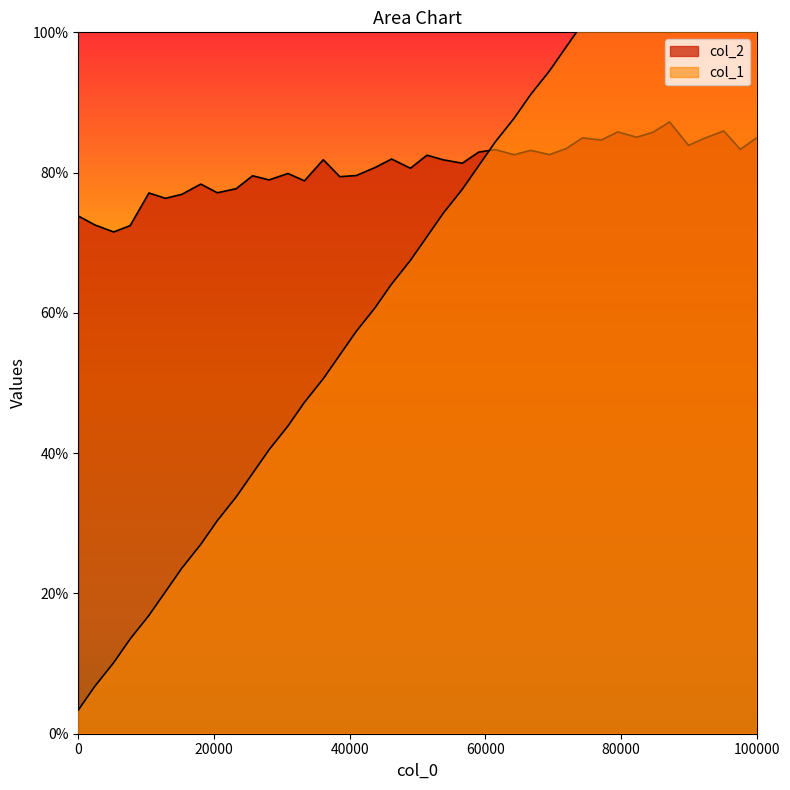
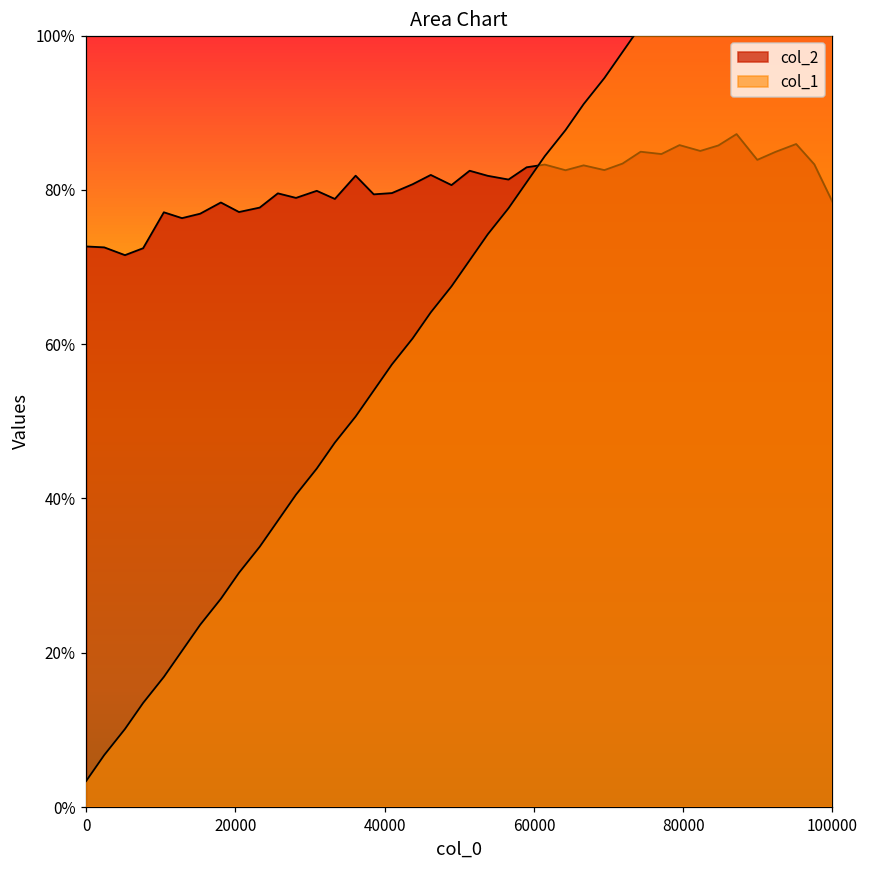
col_2, 0: 74% -> 73%
col_2, 100000: 85% -> 78%
